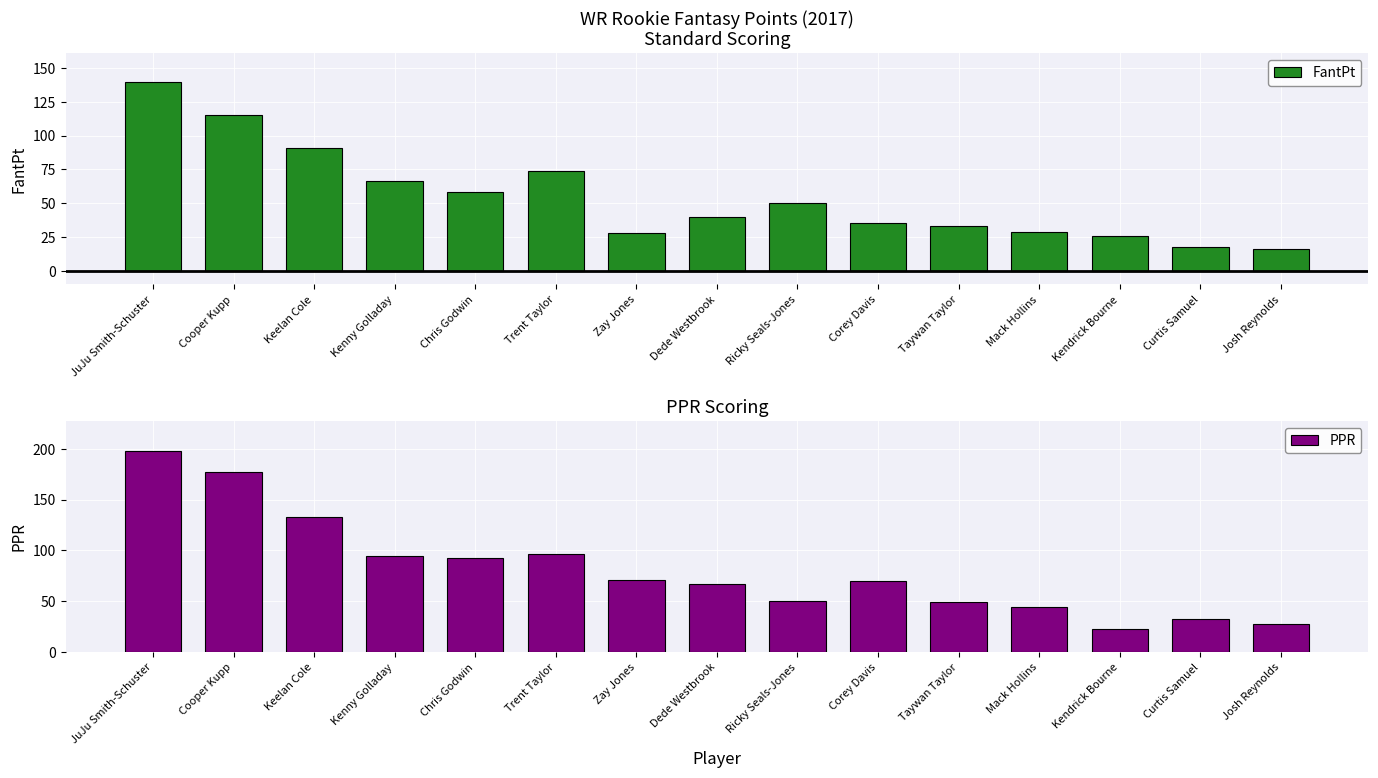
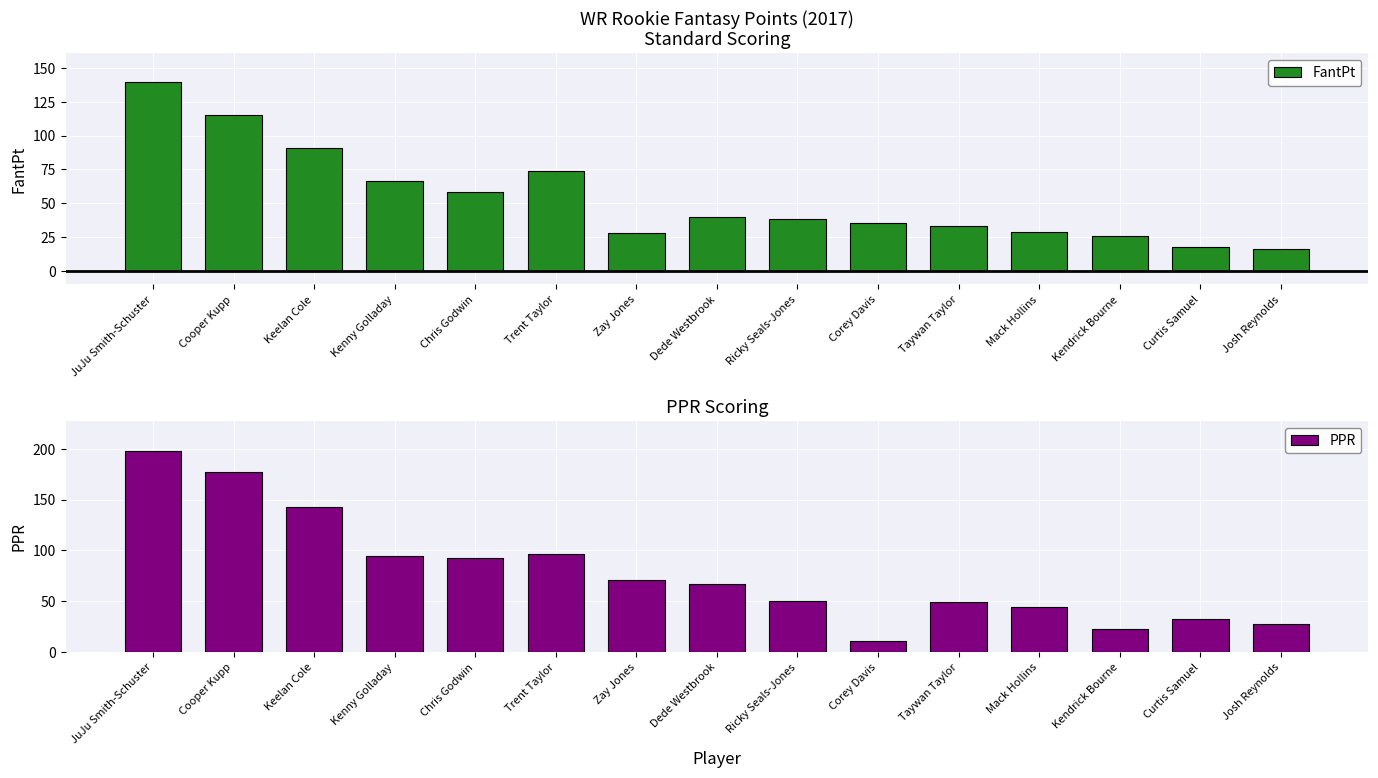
WR Rookie Fantasy Points (2017) Standard Scoring, Ricky Seals-Jones: 50 -> 38
PPR Scoring, Keelan Cole: 133 -> 142
PPR Scoring, Corey Davis: 70 -> 11
